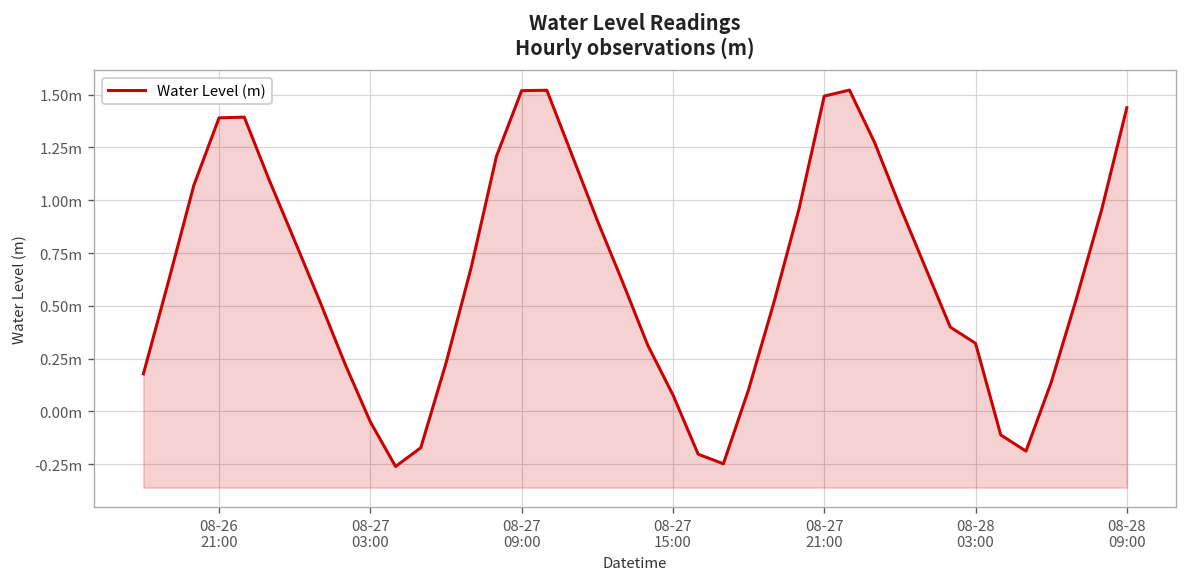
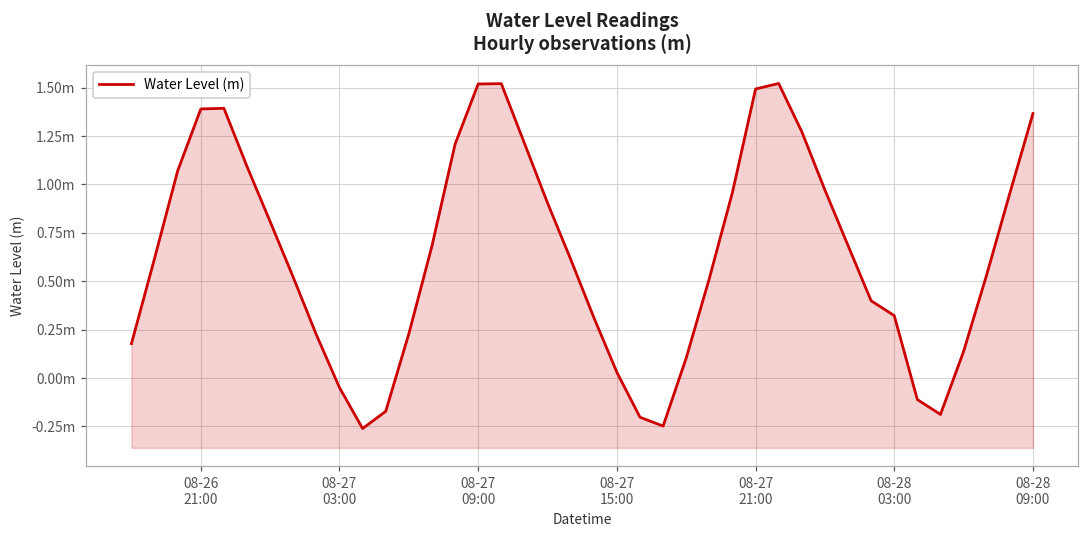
08-27 15:00: 0.08m -> 0.03m
08-28 09:00: 1.44m -> 1.37m
